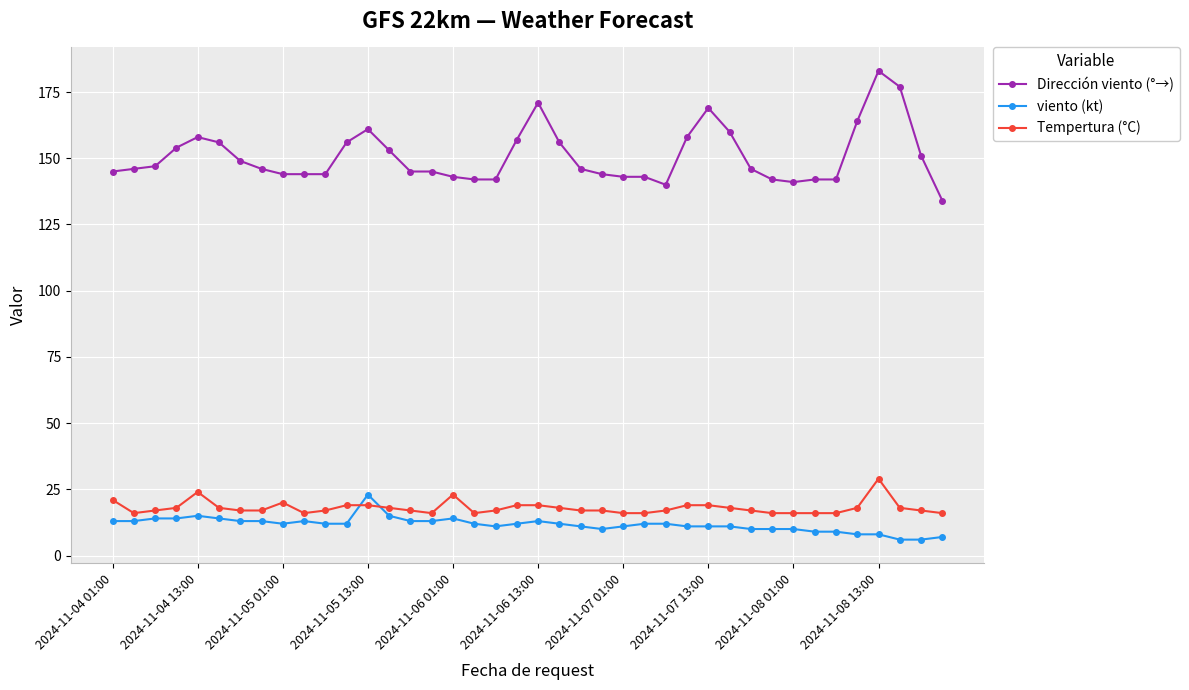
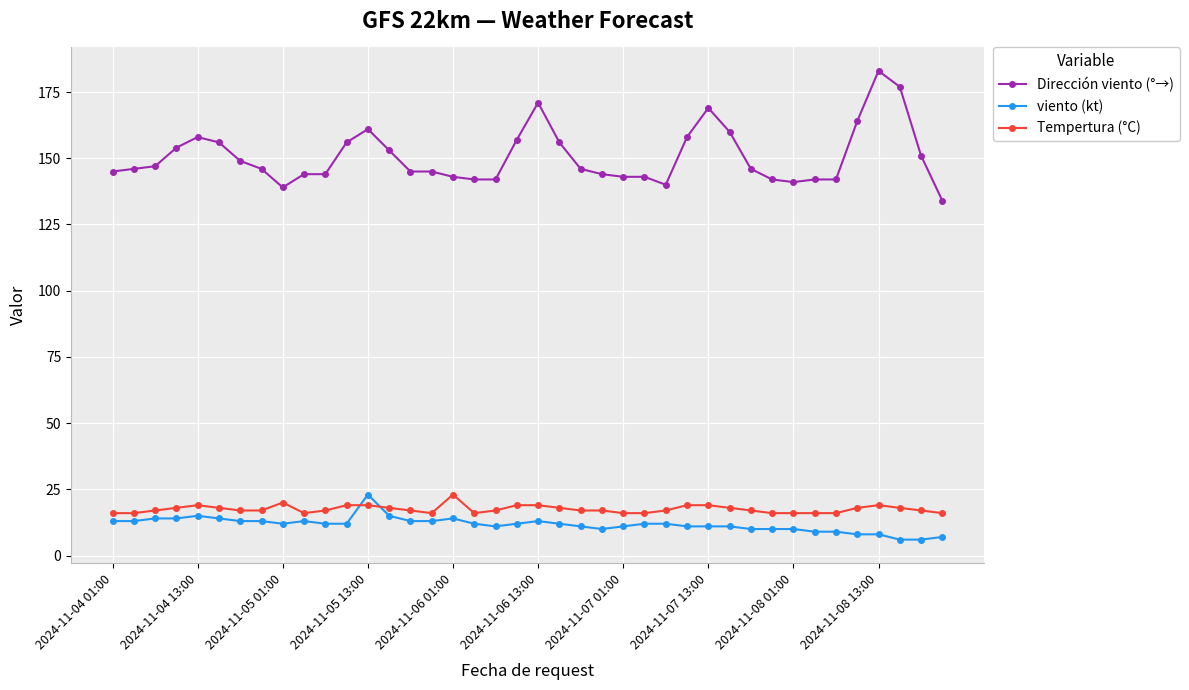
Tempertura (°C), 2024-11-04 01:00: 21 -> 16
Tempertura (°C), 2024-11-04 13:00: 24 -> 19
Dirección viento (°→), 2024-11-05 01:00: 144 -> 139
Tempertura (°C), 2024-11-08 13:00: 29 -> 19
